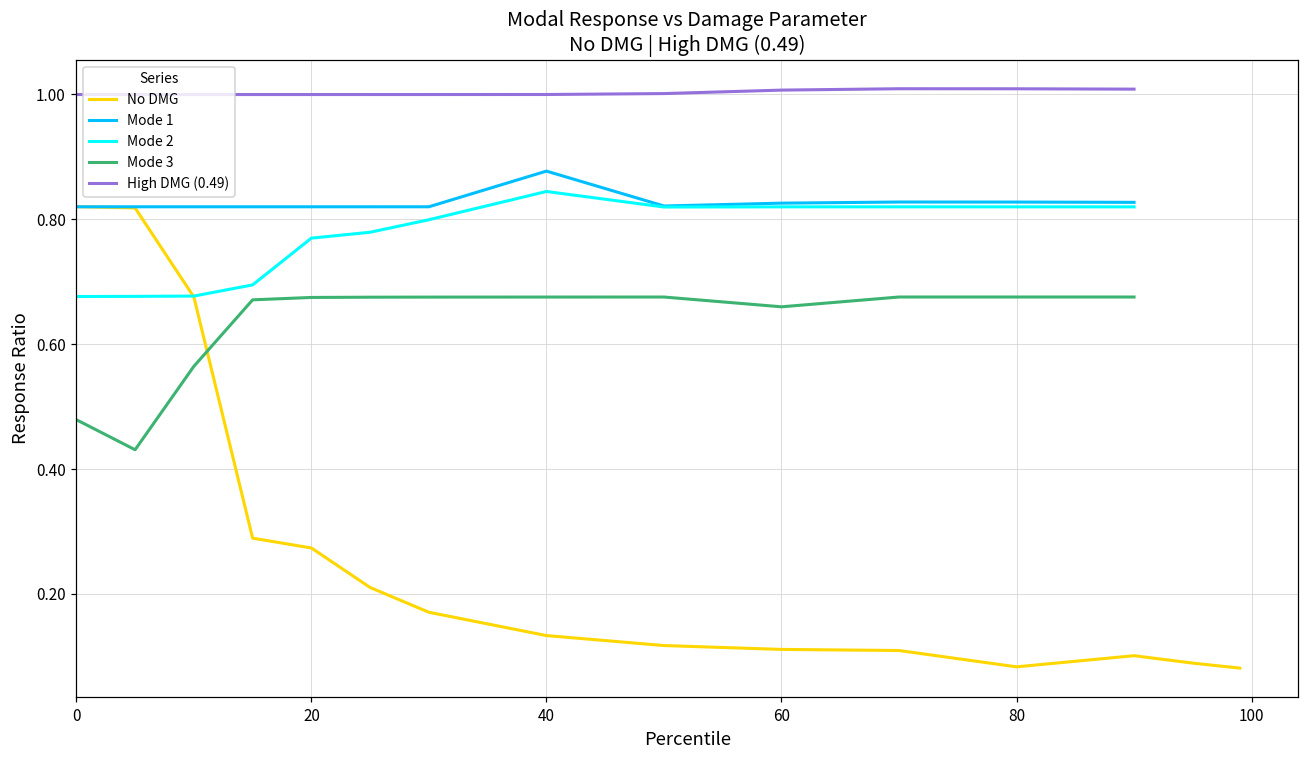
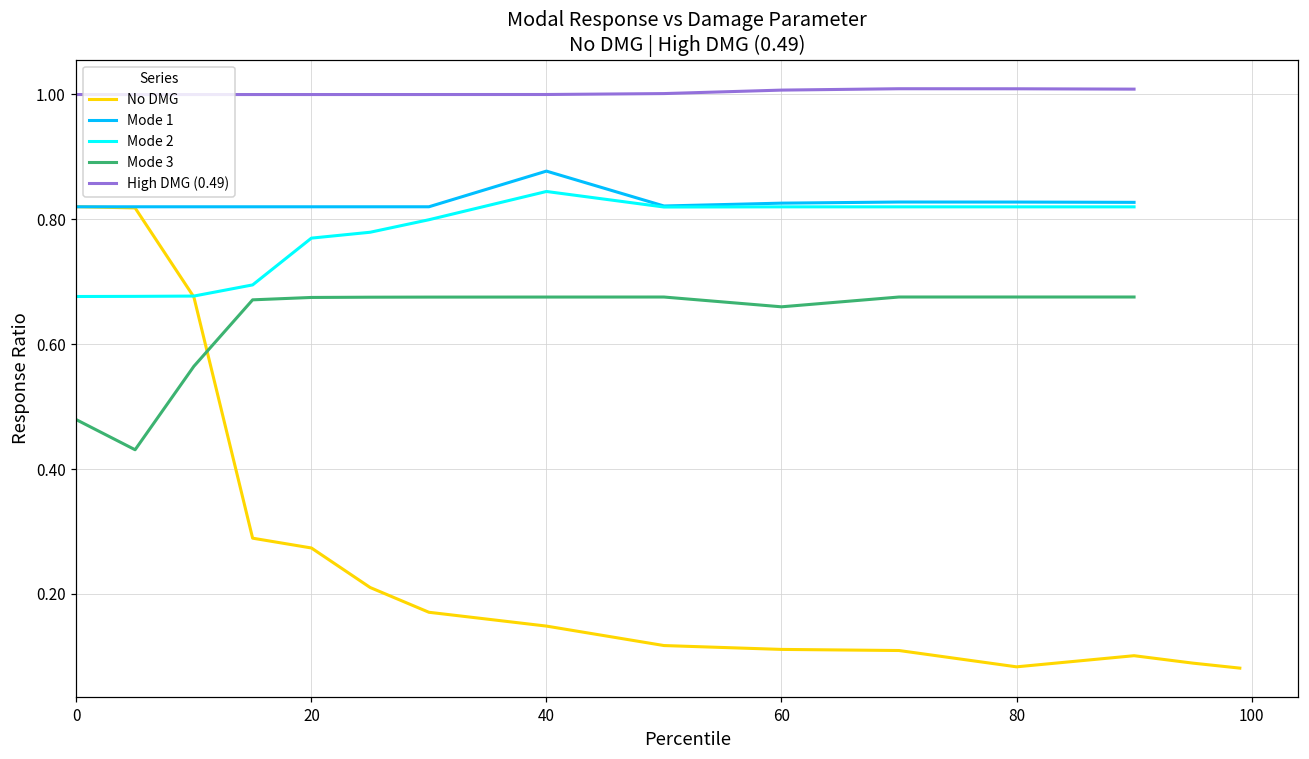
No DMG, 40: 0.13 -> 0.15
